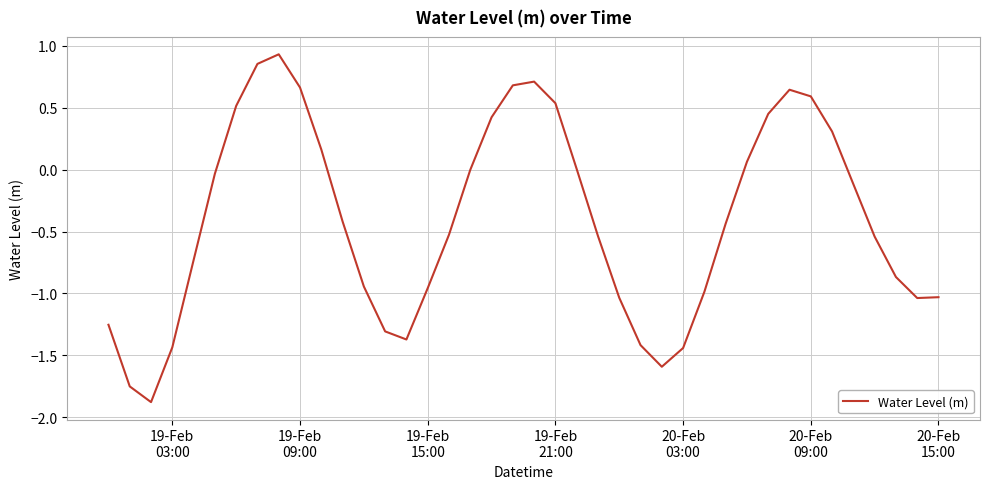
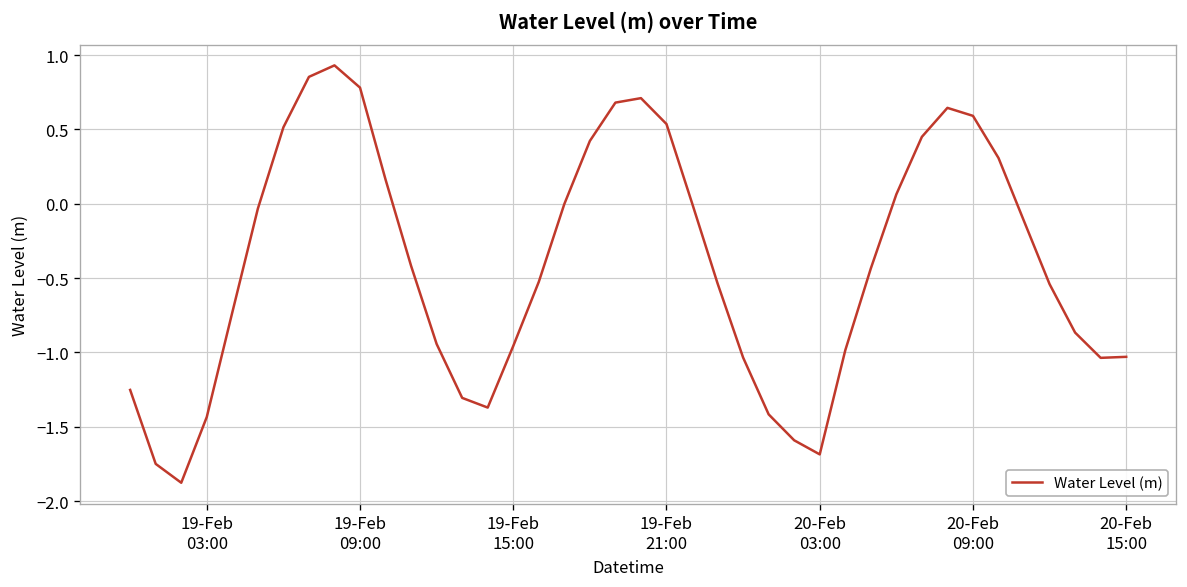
19-Feb 09:00: 0.66 -> 0.78
20-Feb 03:00: -1.44 -> -1.69
